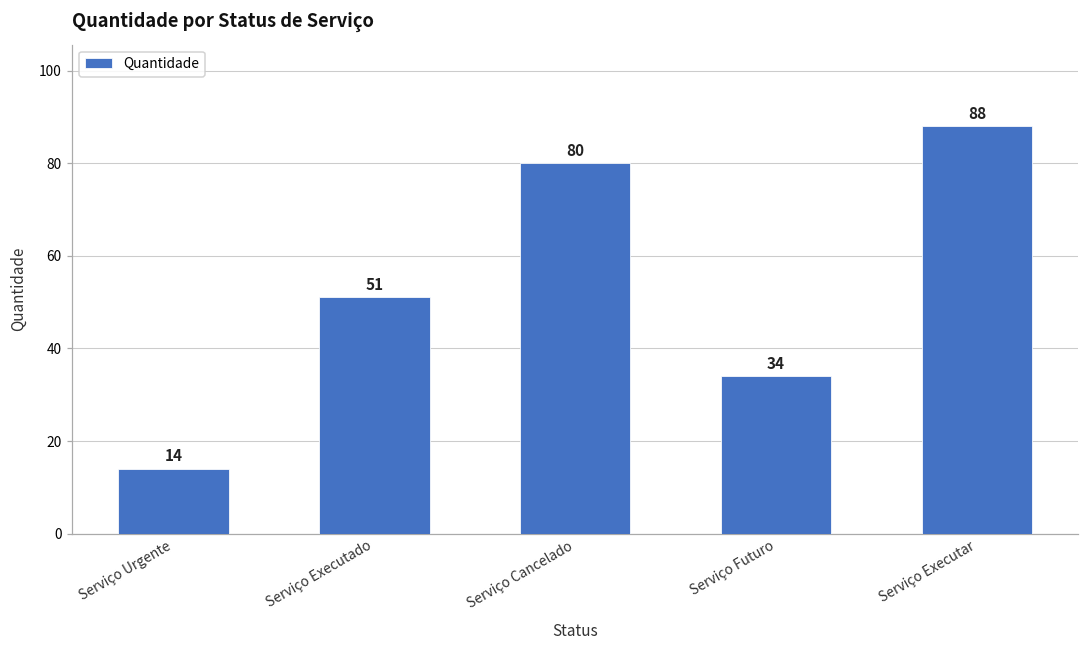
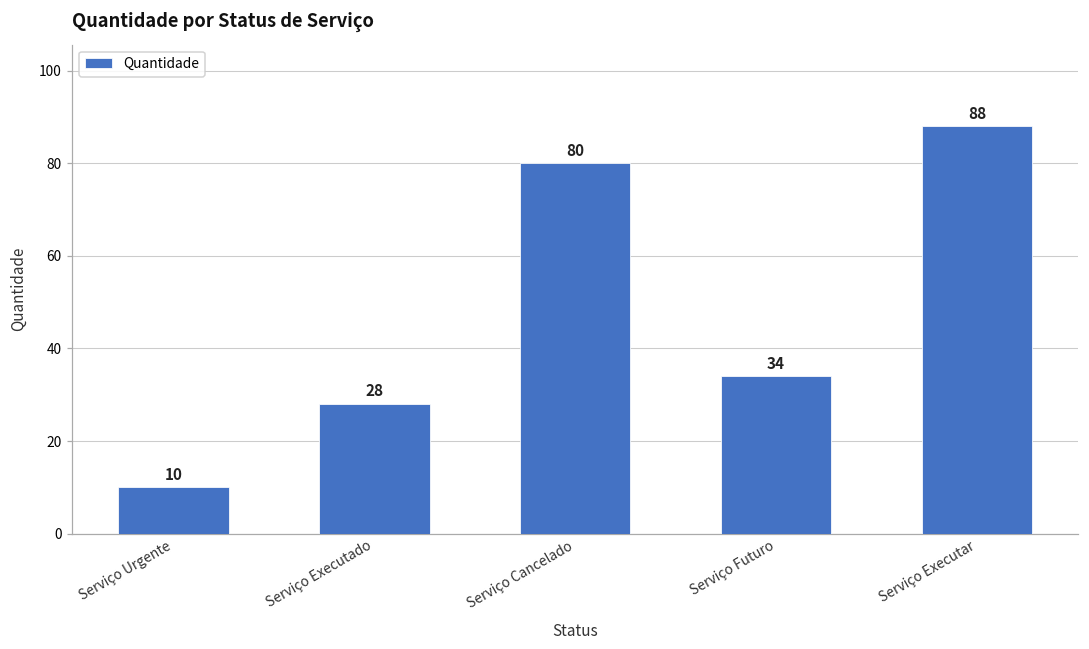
Serviço Urgente: 14 -> 10
Serviço Executado: 51 -> 28
